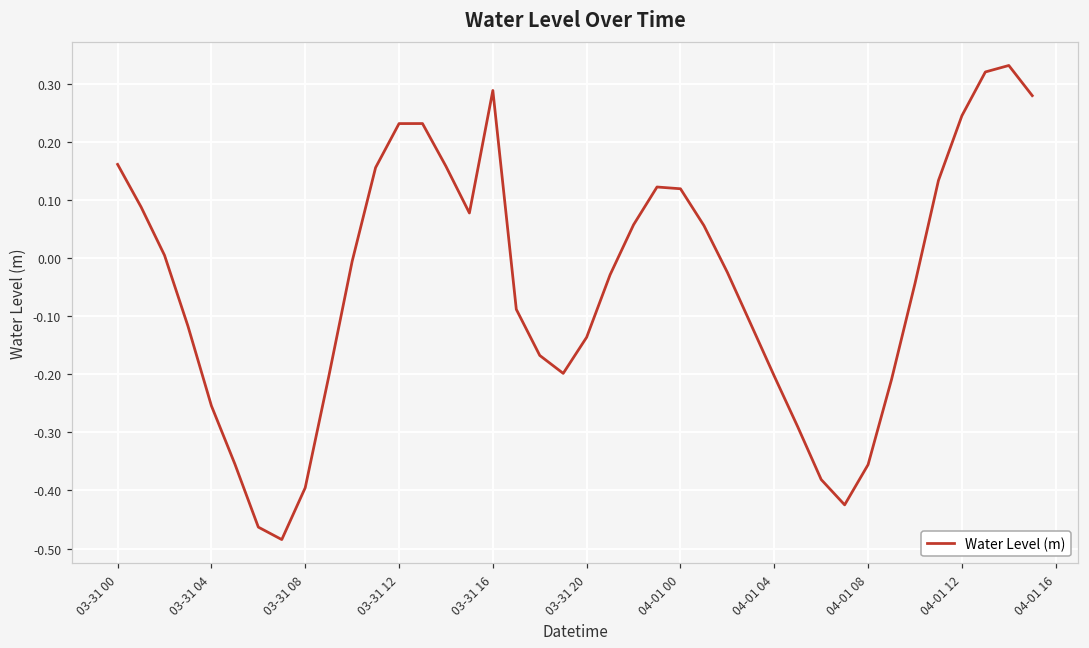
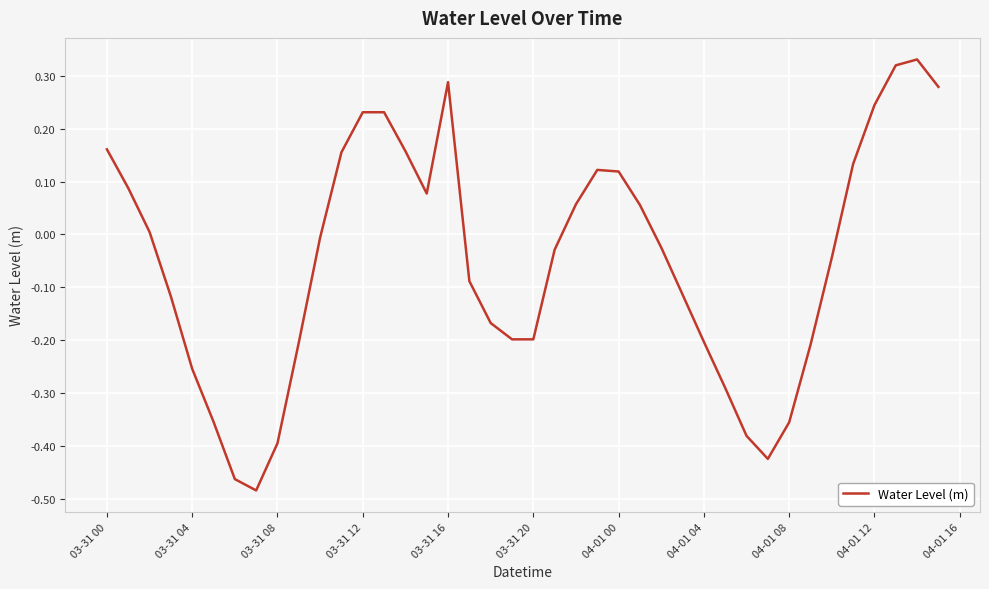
03-31 20: -0.14 -> -0.20
